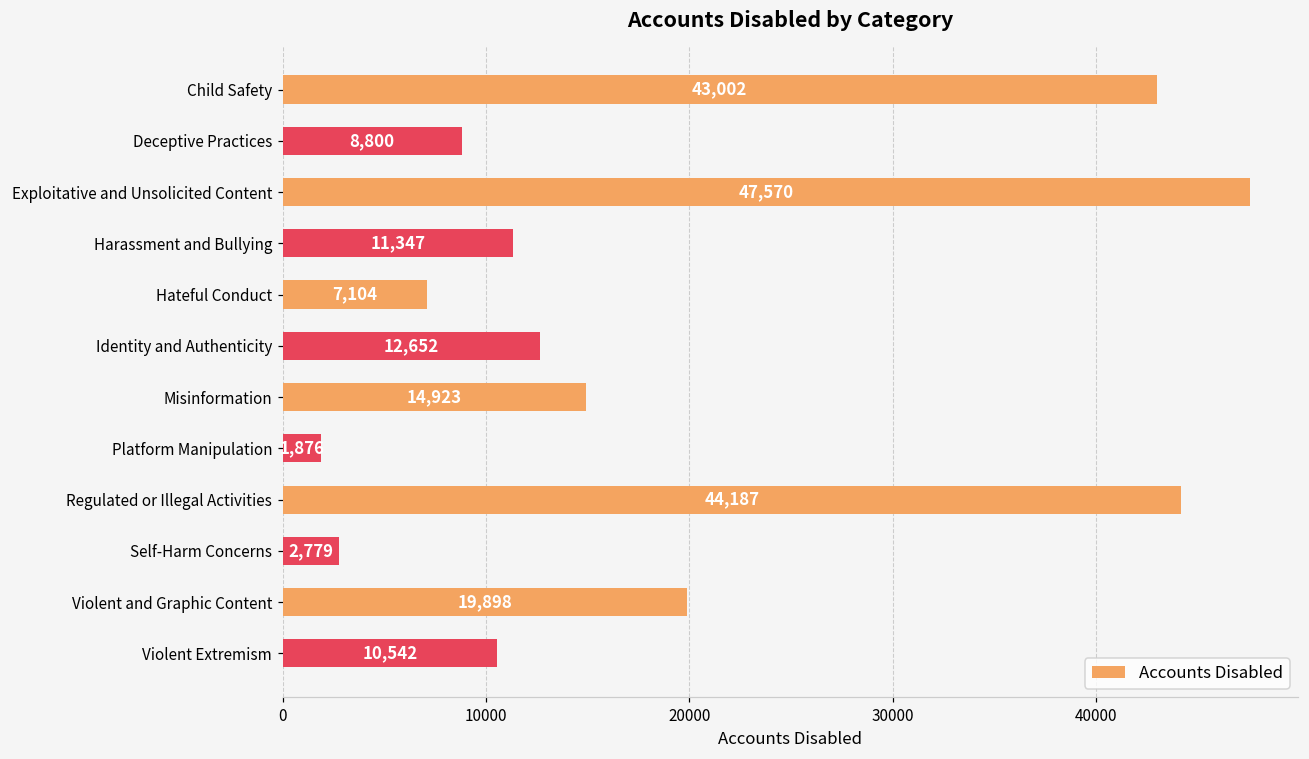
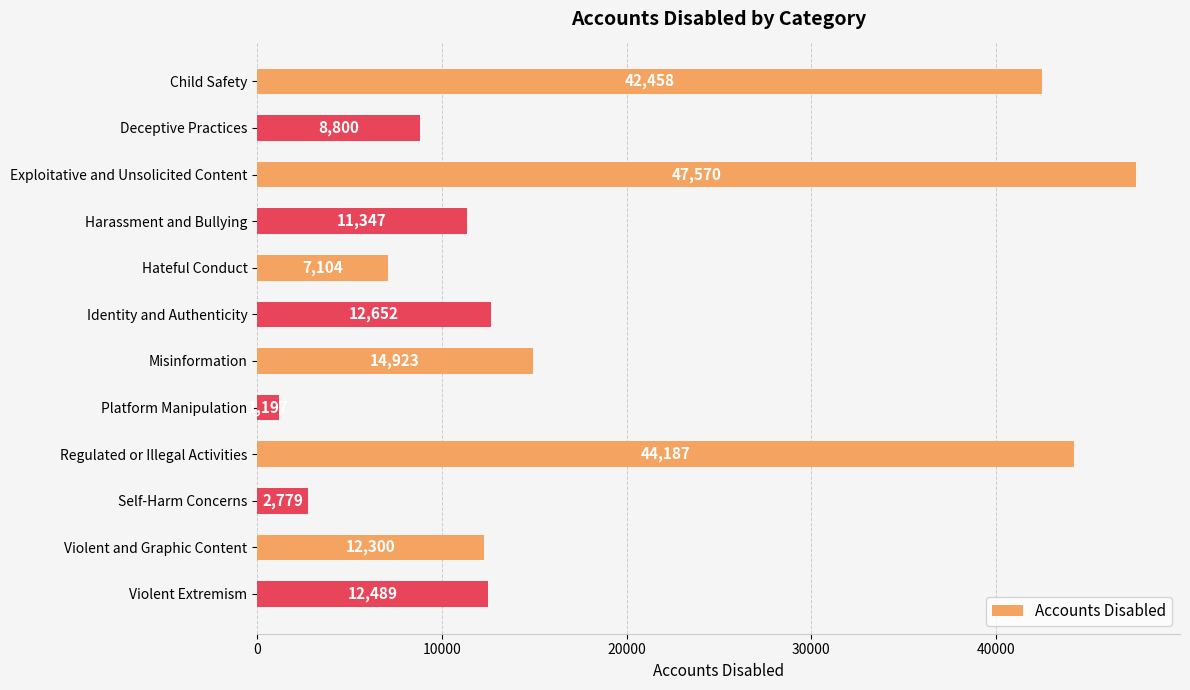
Child Safety: 43,002 -> 42,458
Platform Manipulation: 1900 -> 1200
Violent and Graphic Content: 19,898 -> 12,300
Violent Extremism: 10,542 -> 12,489
